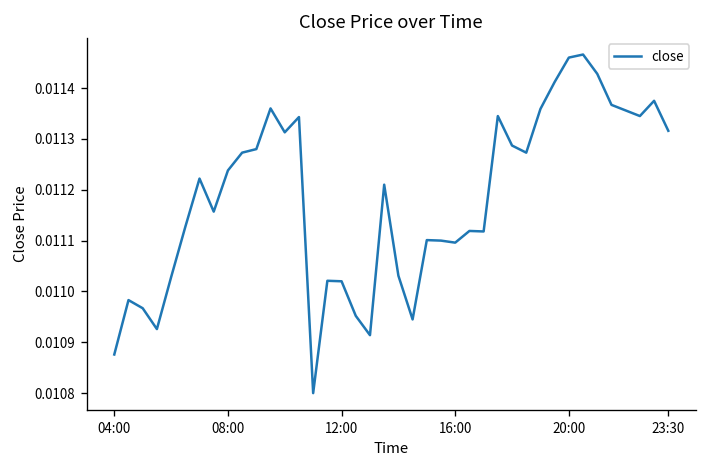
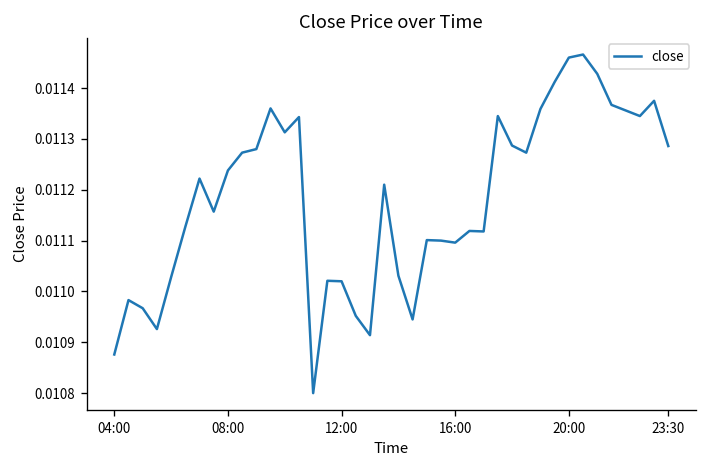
23:30: 0.01132 -> 0.01129
